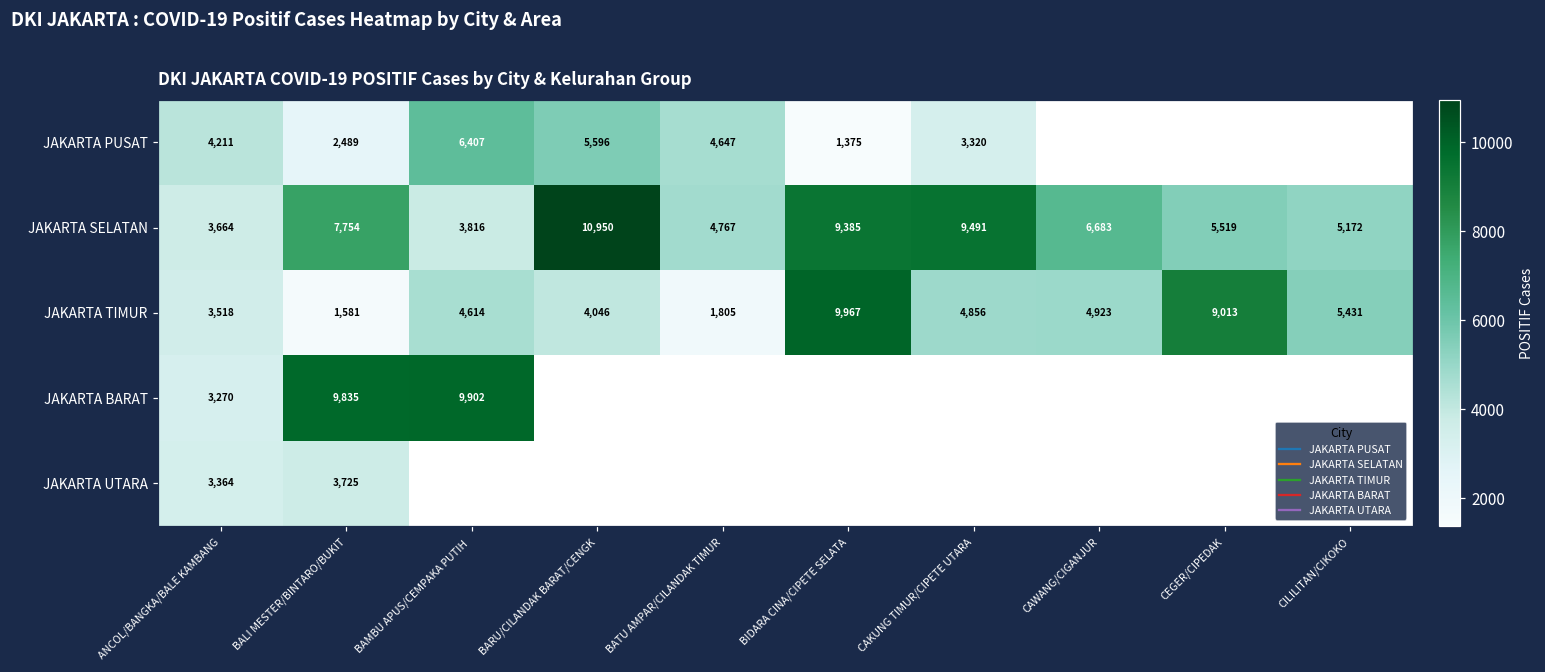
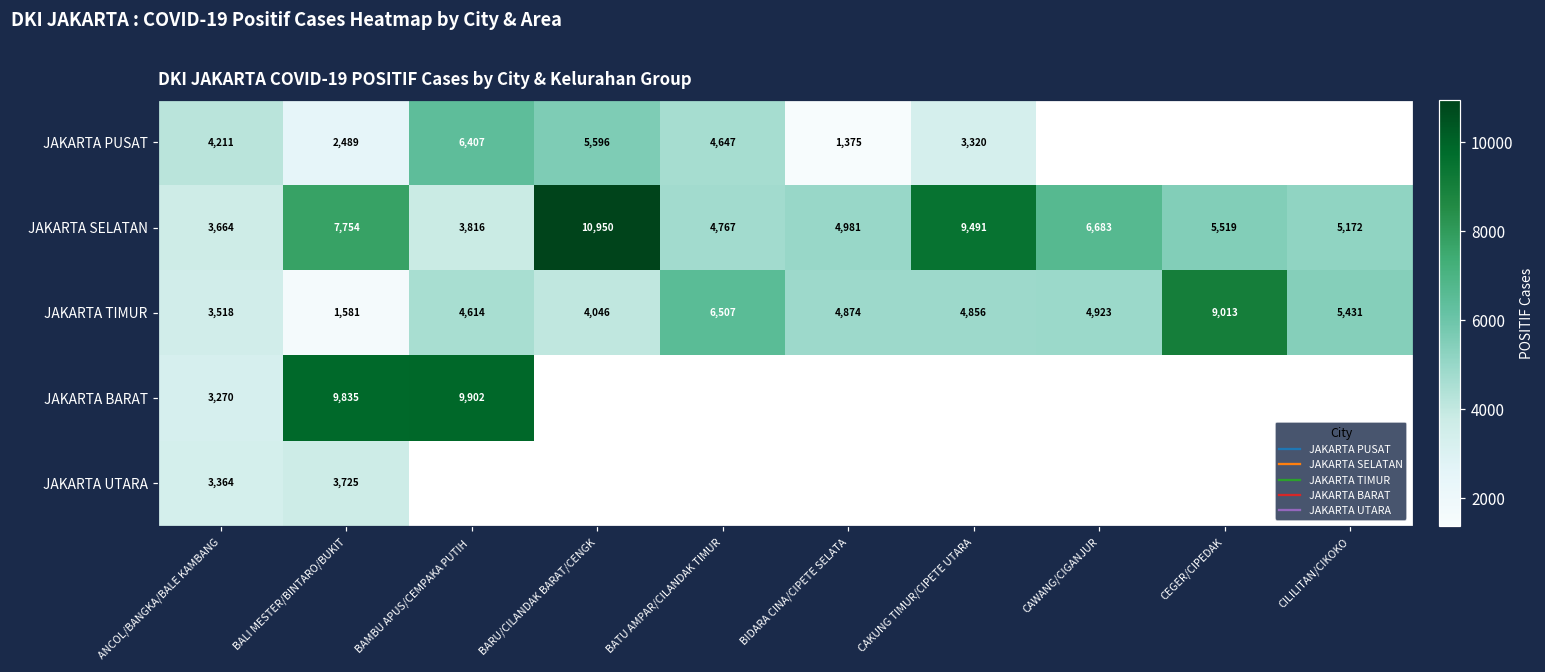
JAKARTA SELATAN, BIDARA CINA/CIPETE SELATA: 9,385 -> 4,981
JAKARTA TIMUR, BATU AMPAR/CILANDAK TIMUR: 1,805 -> 6,507
JAKARTA TIMUR, BIDARA CINA/CIPETE SELATA: 9,967 -> 4,874
